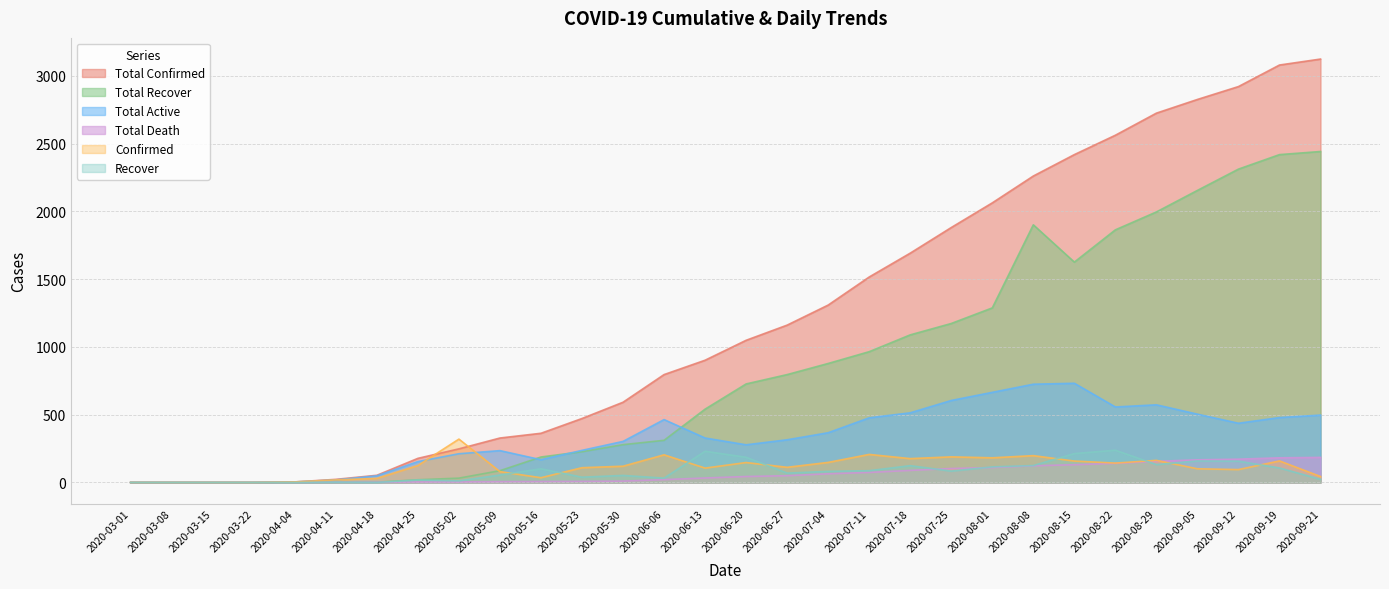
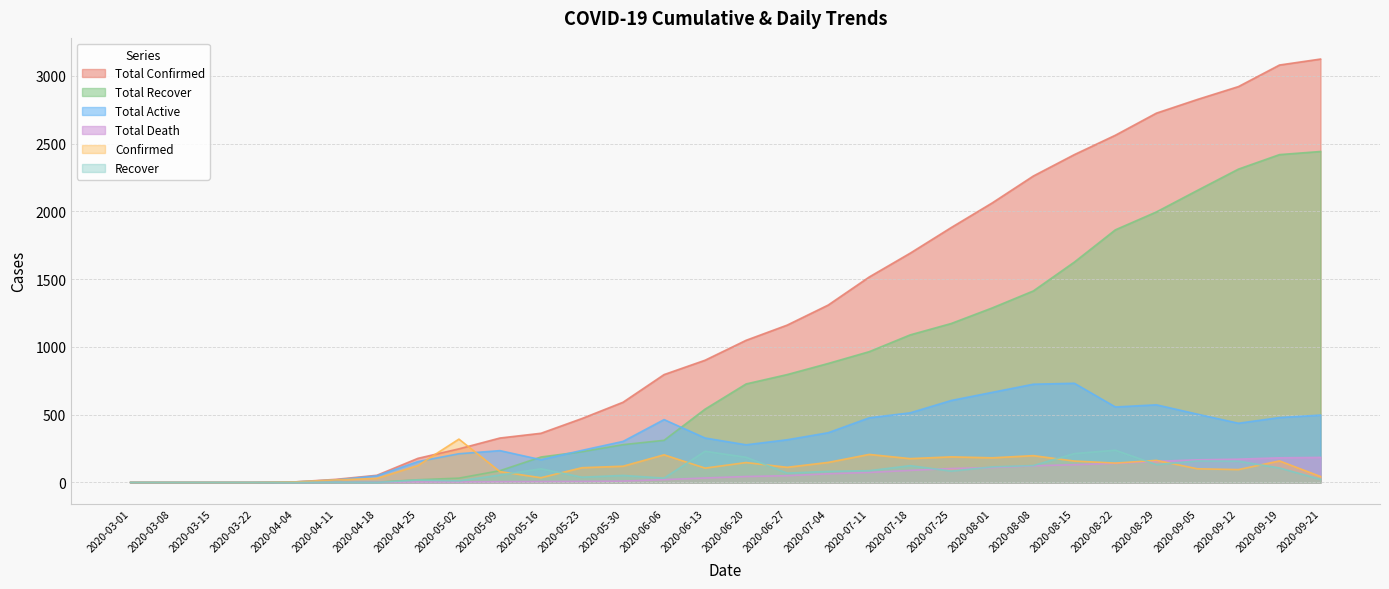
Total Recover, 2020-08-08: 1900 -> 1410
